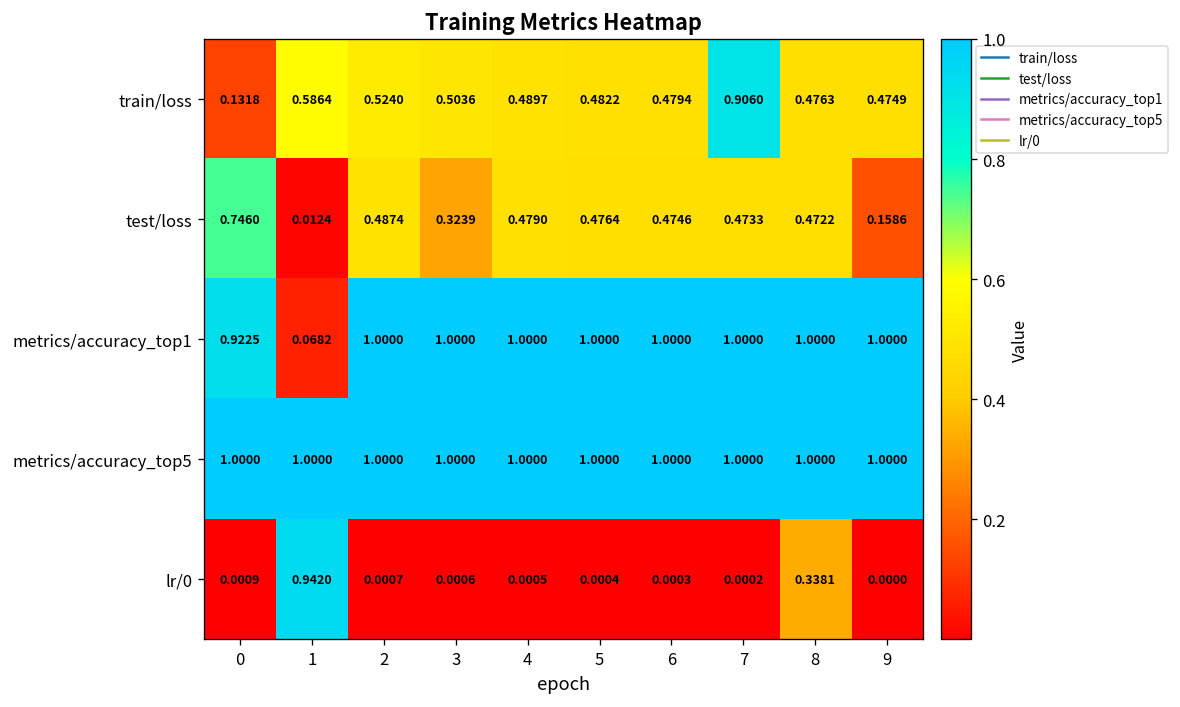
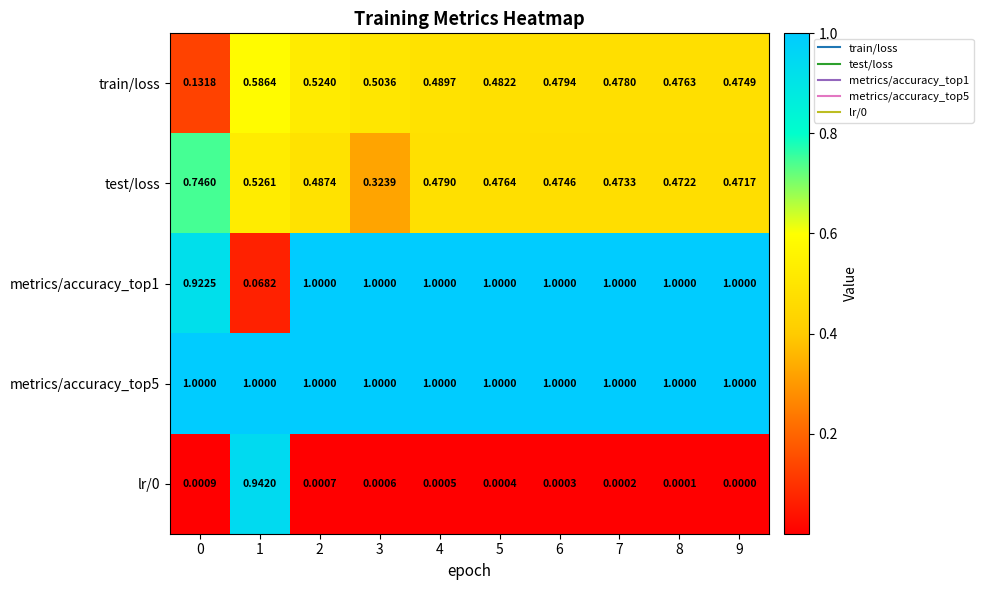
train/loss, 7: 0.9060 -> 0.4780
test/loss, 1: 0.0124 -> 0.5261
test/loss, 9: 0.1586 -> 0.4717
lr/0, 8: 0.3381 -> 0.0001
